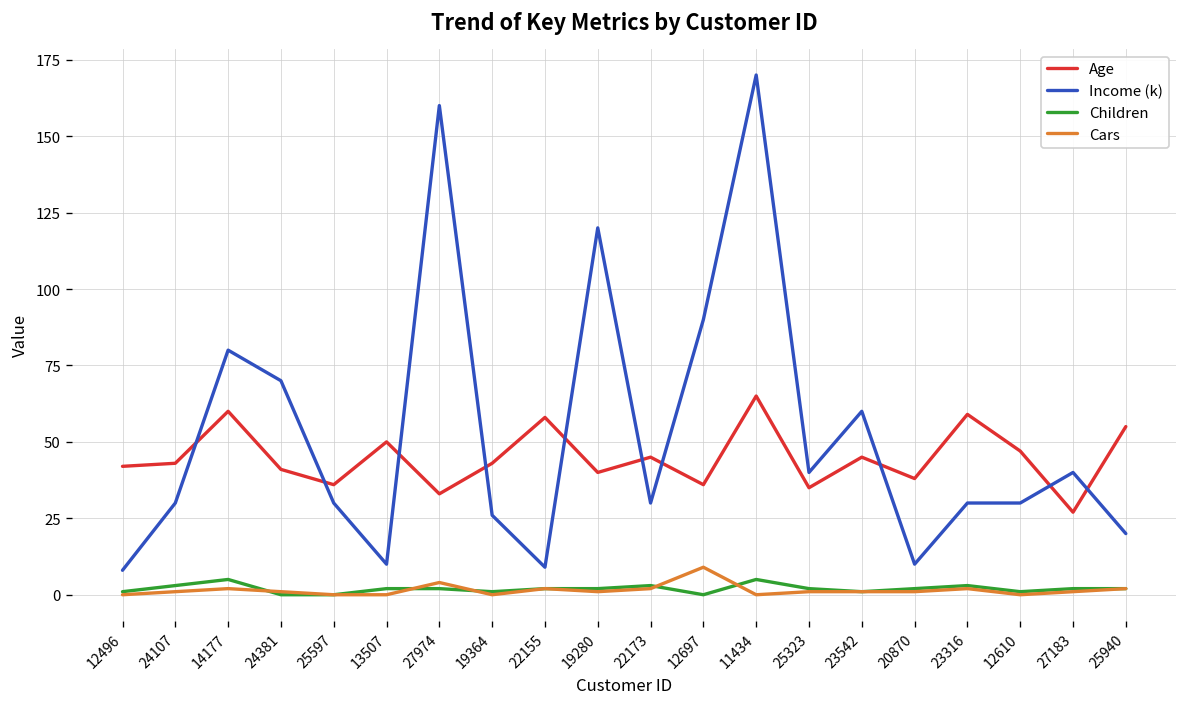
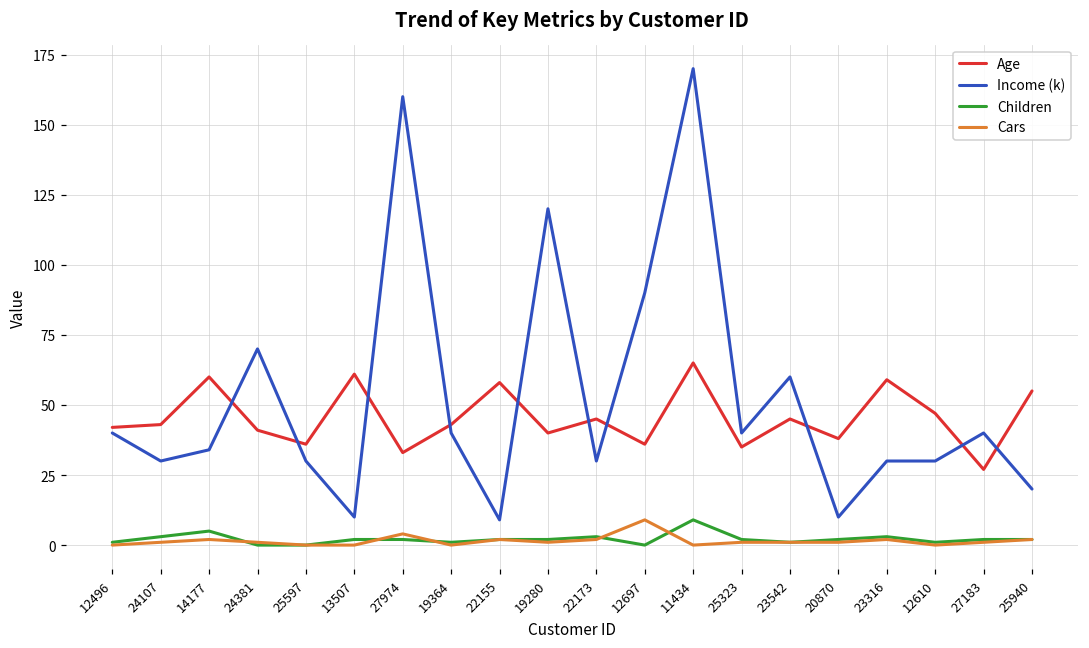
Income (k), 12496: 8 -> 40
Income (k), 14177: 80 -> 34
Age, 13507: 50 -> 61
Income (k), 19364: 26 -> 40
Children, 11434: 5 -> 9
